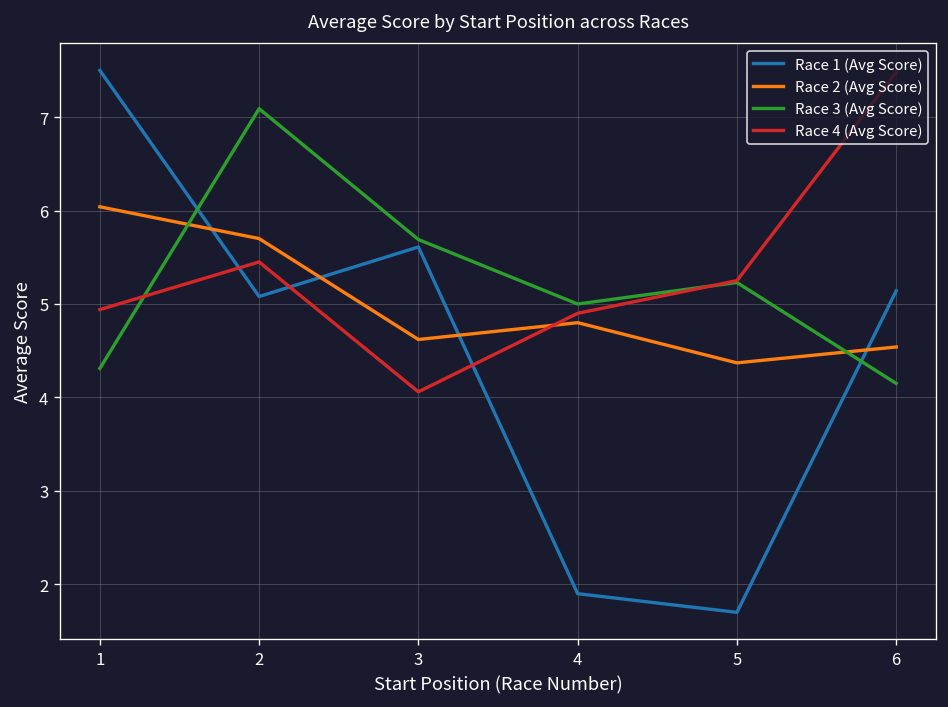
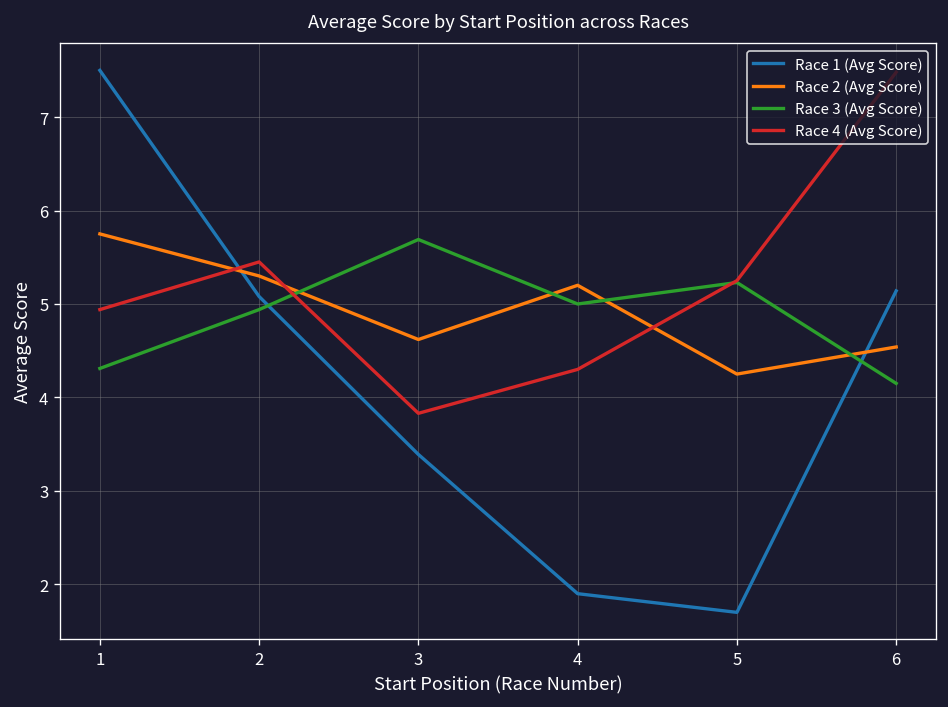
Race 2 (Avg Score), 1: 6.0 -> 5.8
Race 2 (Avg Score), 2: 5.7 -> 5.3
Race 3 (Avg Score), 2: 7.1 -> 4.9
Race 1 (Avg Score), 3: 5.6 -> 3.4
Race 4 (Avg Score), 3: 4.1 -> 3.8
Race 2 (Avg Score), 4: 4.8 -> 5.2
Race 4 (Avg Score), 4: 4.9 -> 4.3
Race 2 (Avg Score), 5: 4.4 -> 4.3
